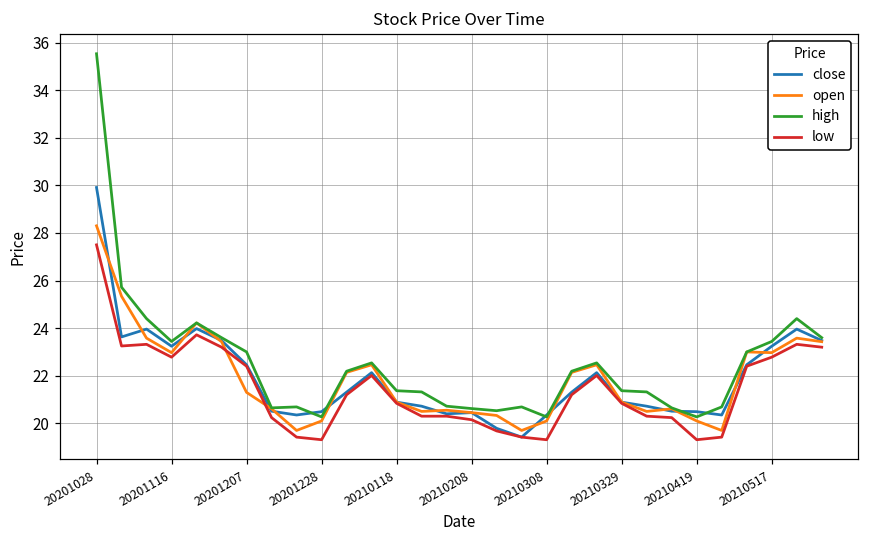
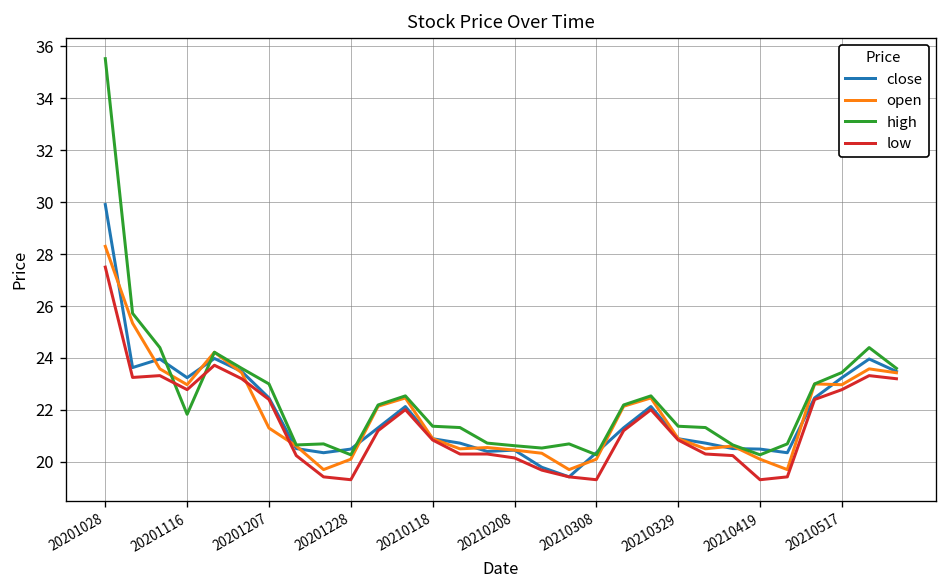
high, 20201116: 23.4 -> 21.8
